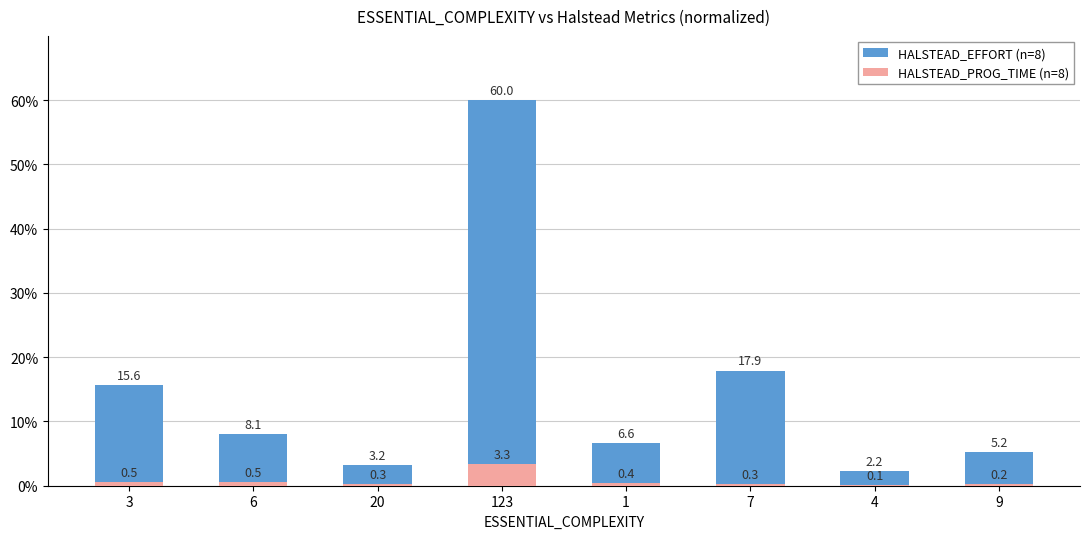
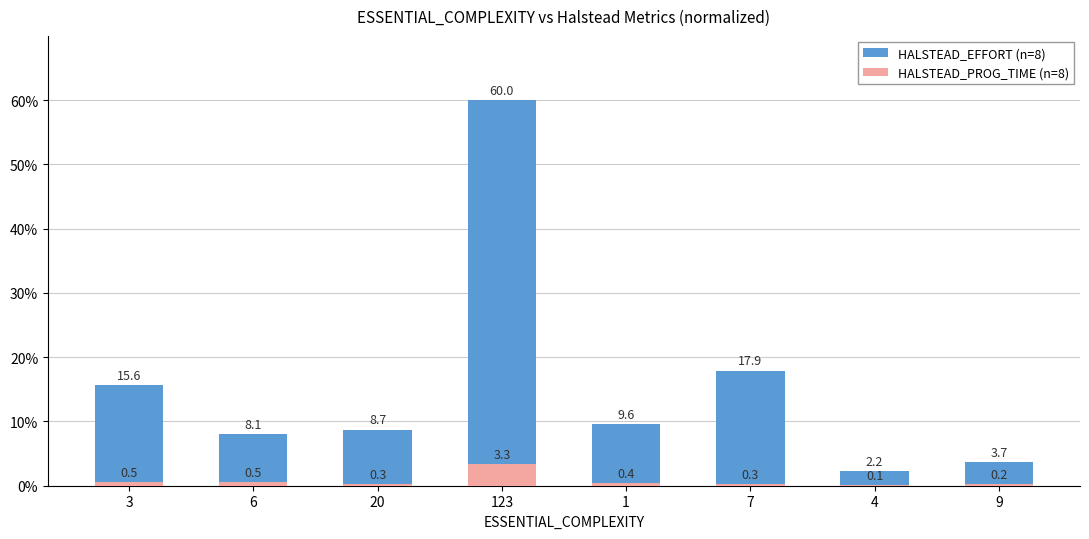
HALSTEAD_EFFORT (n=8), 20: 3.2 -> 8.7
HALSTEAD_EFFORT (n=8), 1: 6.6 -> 9.6
HALSTEAD_EFFORT (n=8), 9: 5.2 -> 3.7
